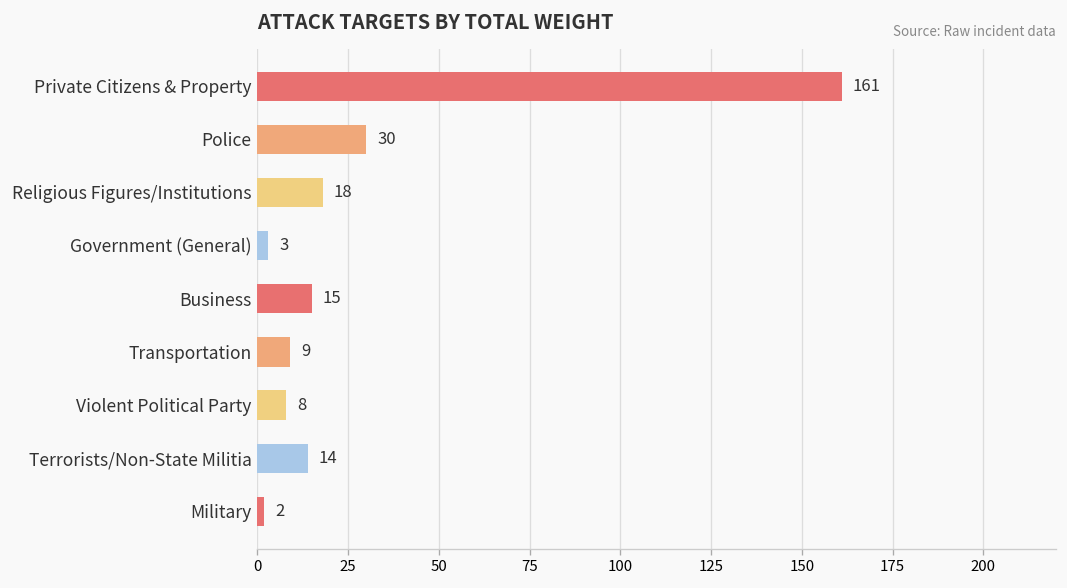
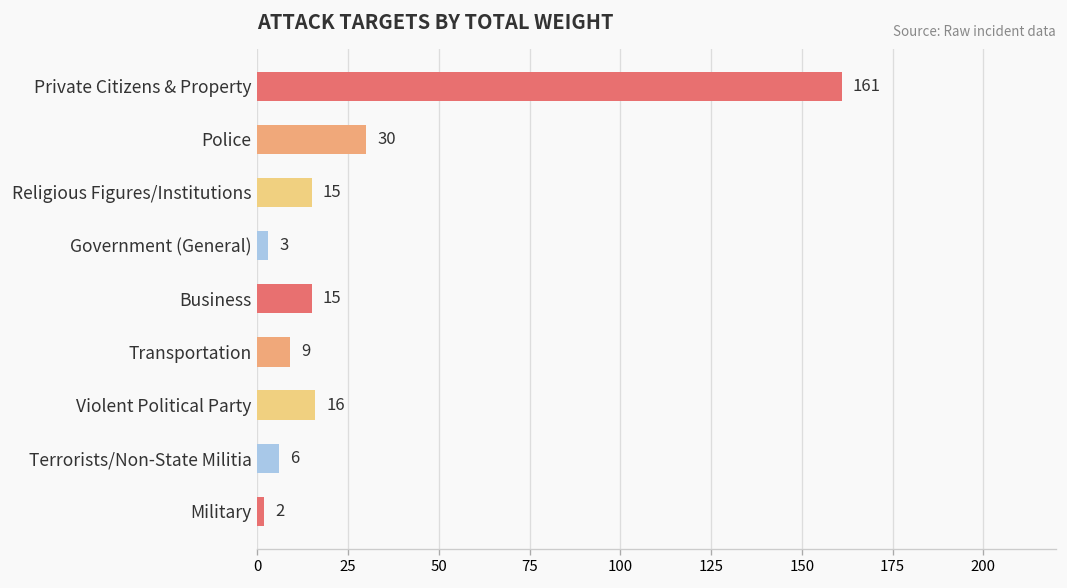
Religious Figures/Institutions: 18 -> 15
Violent Political Party: 8 -> 16
Terrorists/Non-State Militia: 14 -> 6
